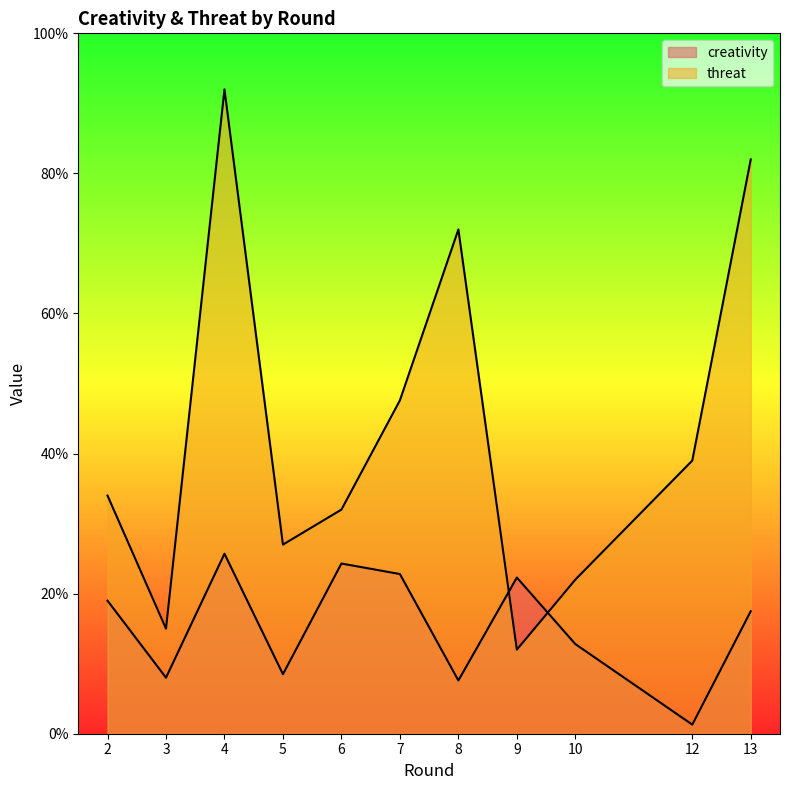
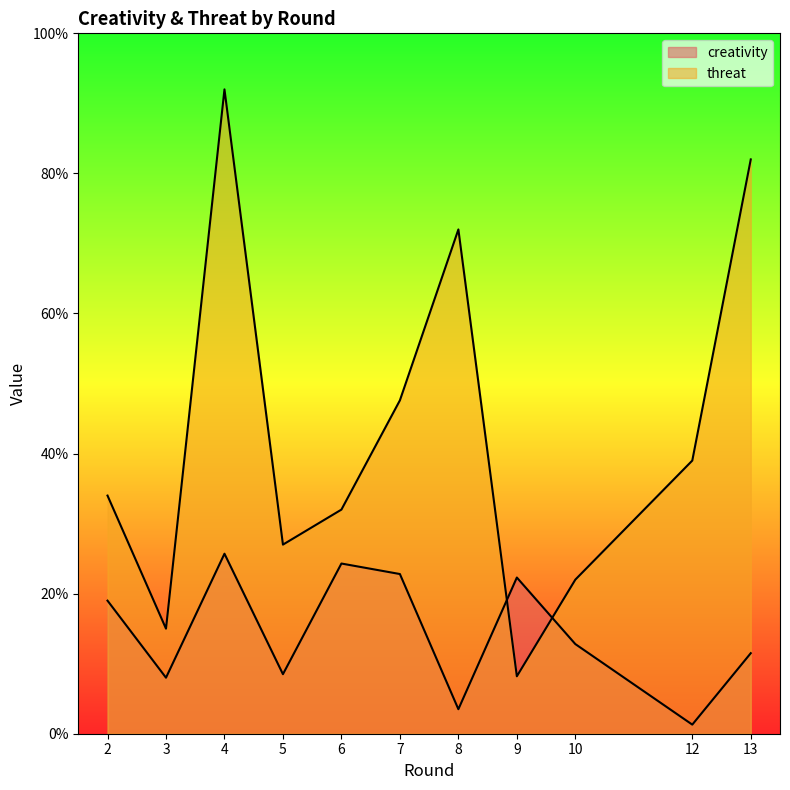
creativity, 8: 8% -> 4%
threat, 9: 12% -> 8%
creativity, 13: 18% -> 12%
